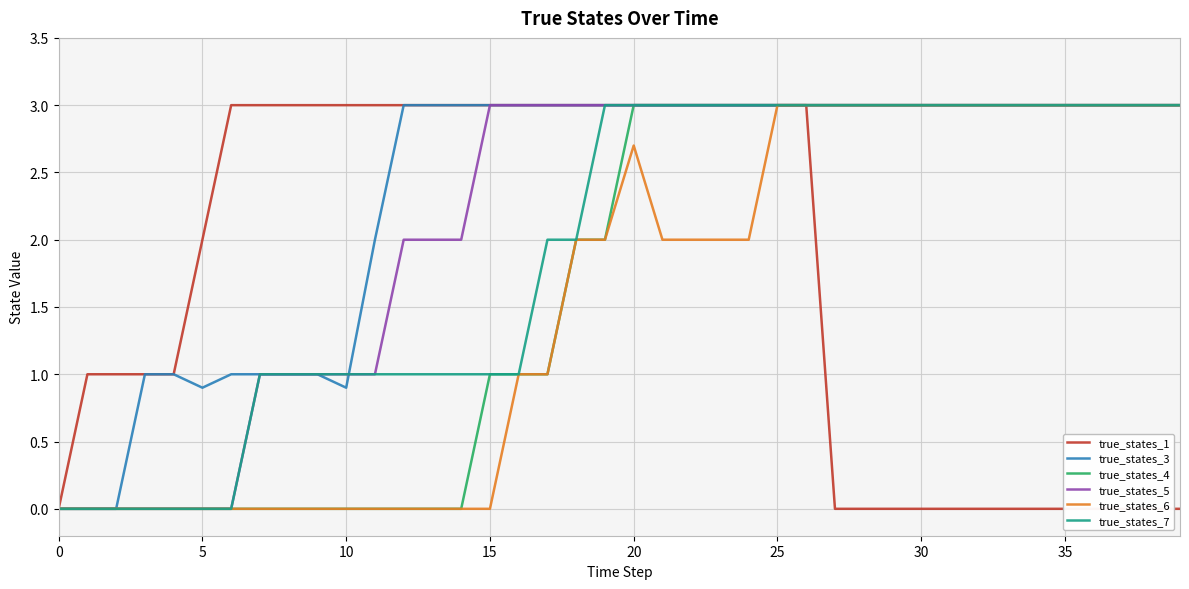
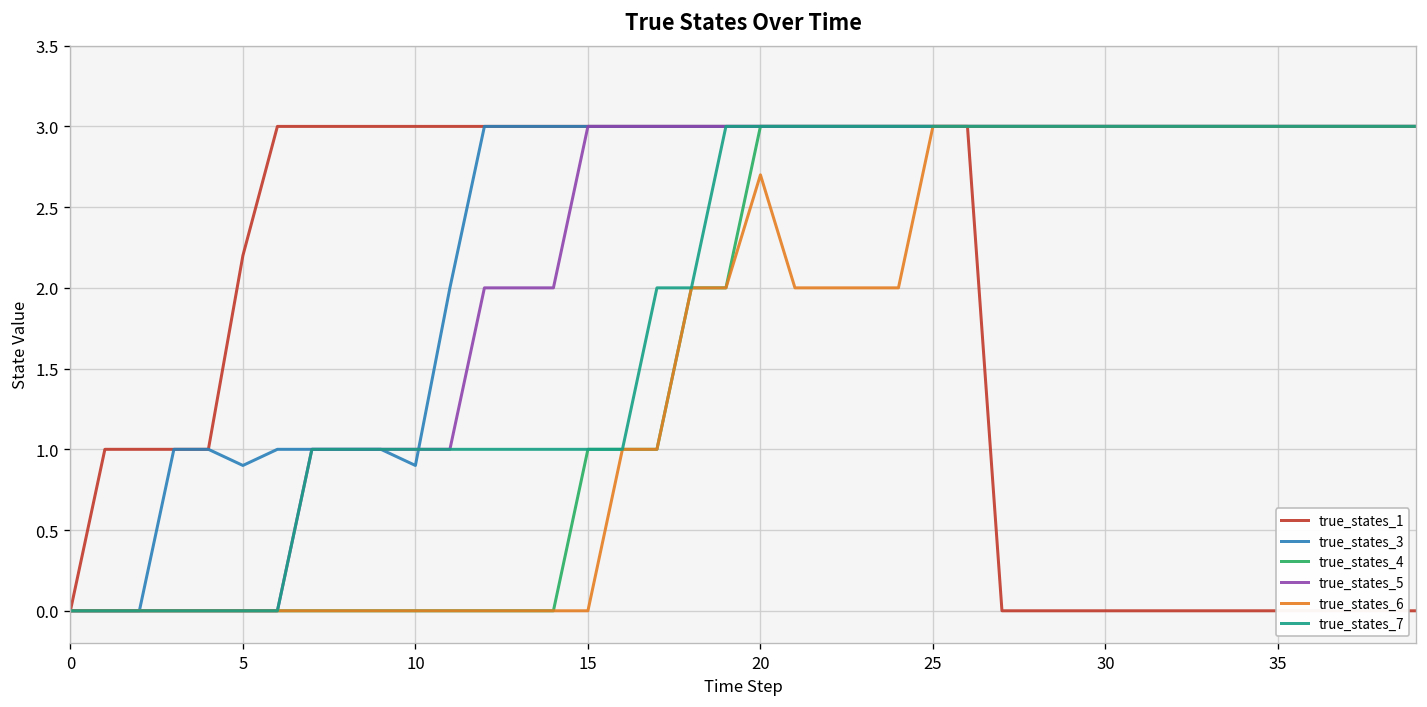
true_states_1, 5: 2.0 -> 2.2
